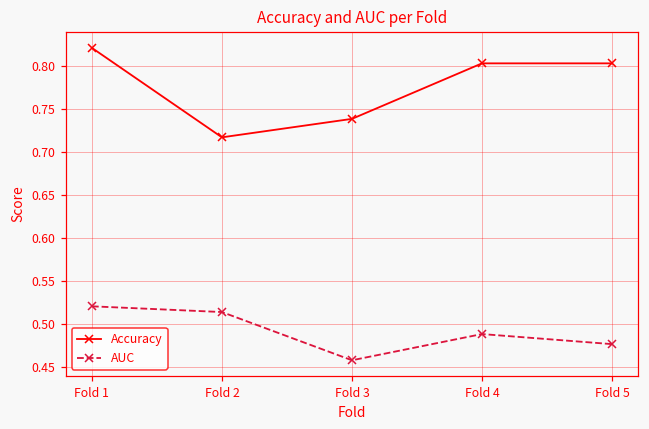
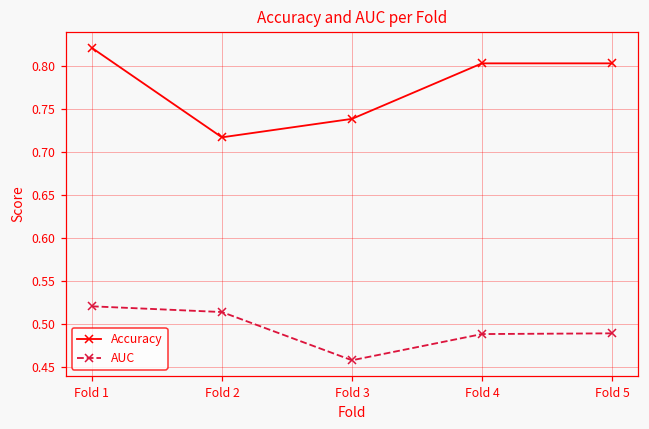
AUC, Fold 5: 0.48 -> 0.49
